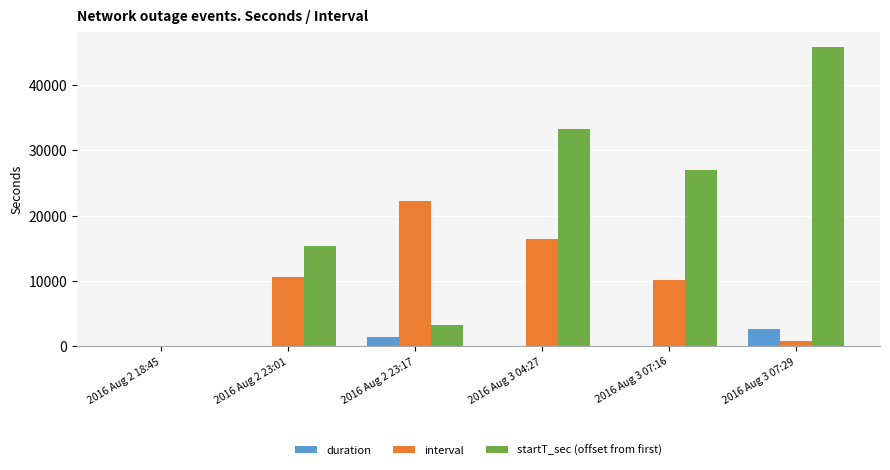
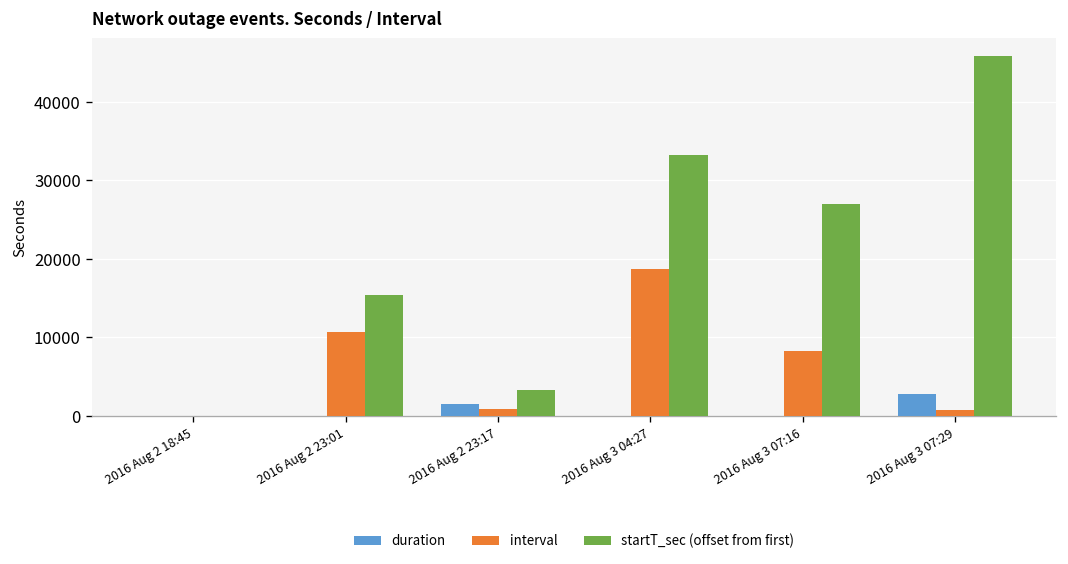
interval, 2016 Aug 2 23:17: 22000 -> 1000
interval, 2016 Aug 3 04:27: 16000 -> 19000
interval, 2016 Aug 3 07:16: 10000 -> 8000
